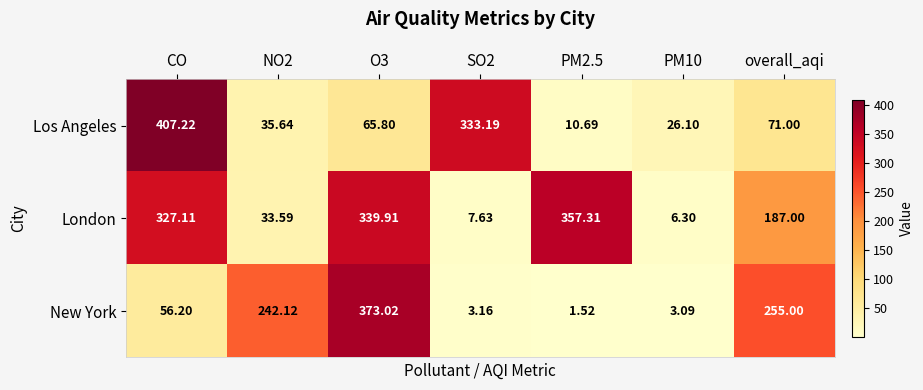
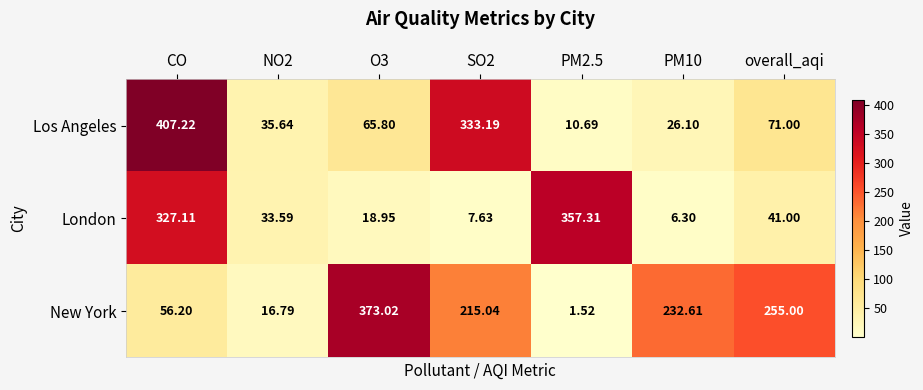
London, O3: 339.91 -> 18.95
London, overall_aqi: 187.00 -> 41.00
New York, NO2: 242.12 -> 16.79
New York, SO2: 3.16 -> 215.04
New York, PM10: 3.09 -> 232.61
